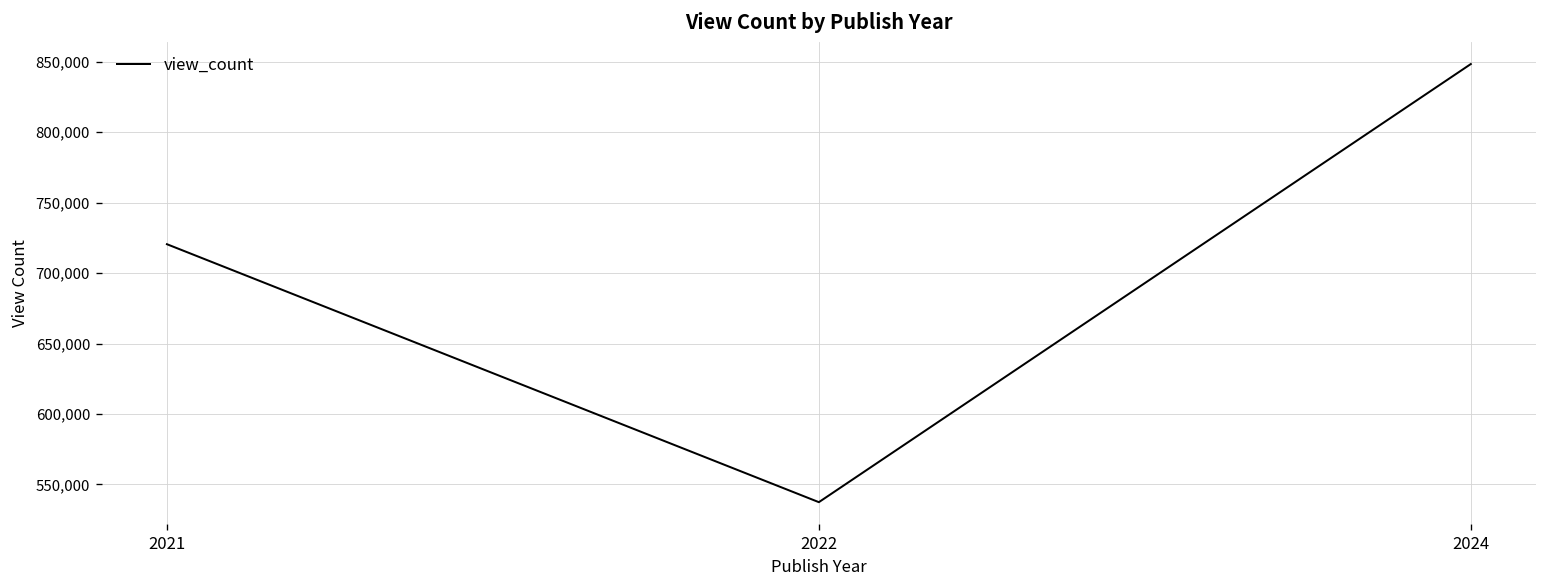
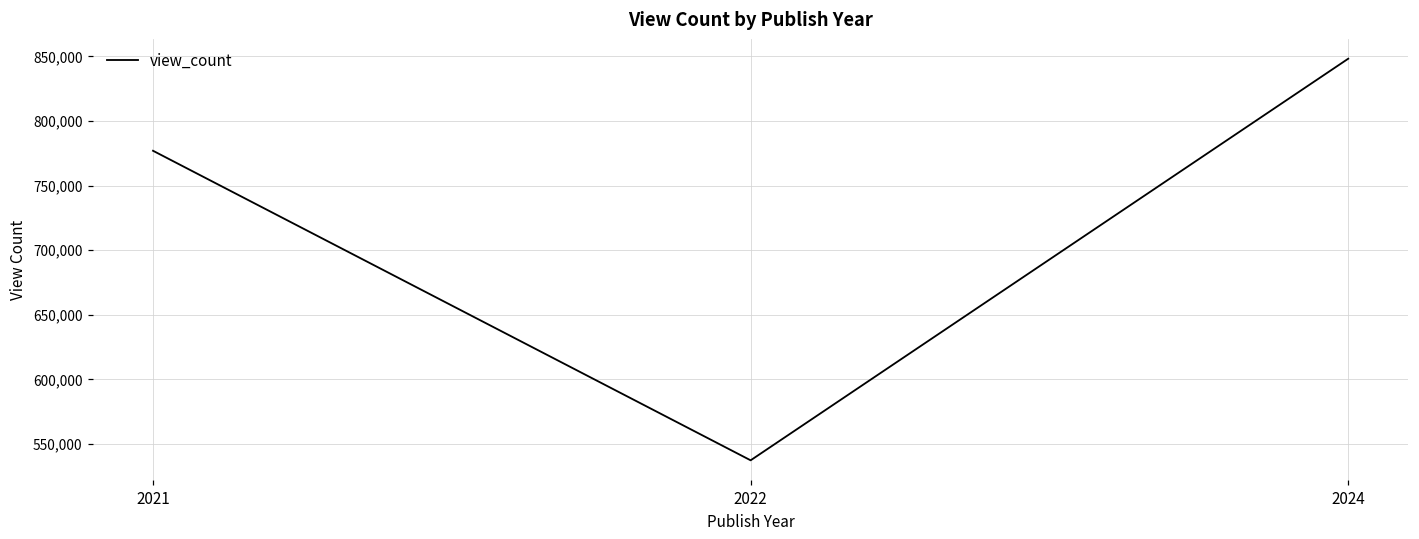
2021: 720,000 -> 777,000
